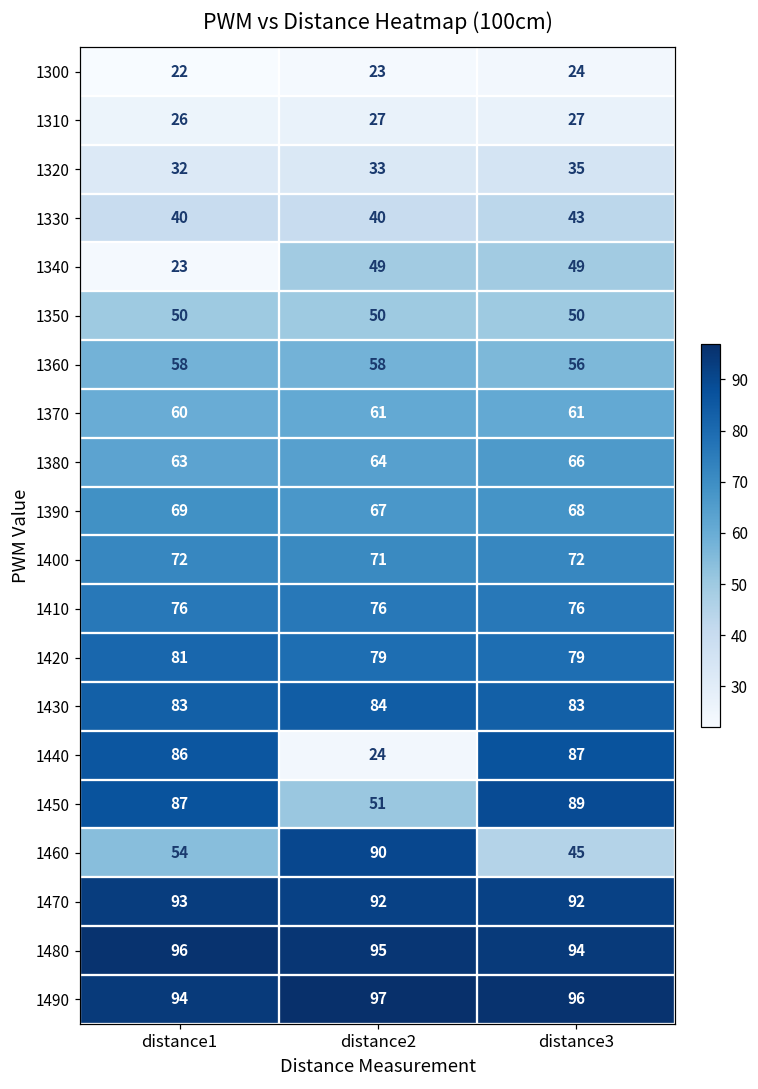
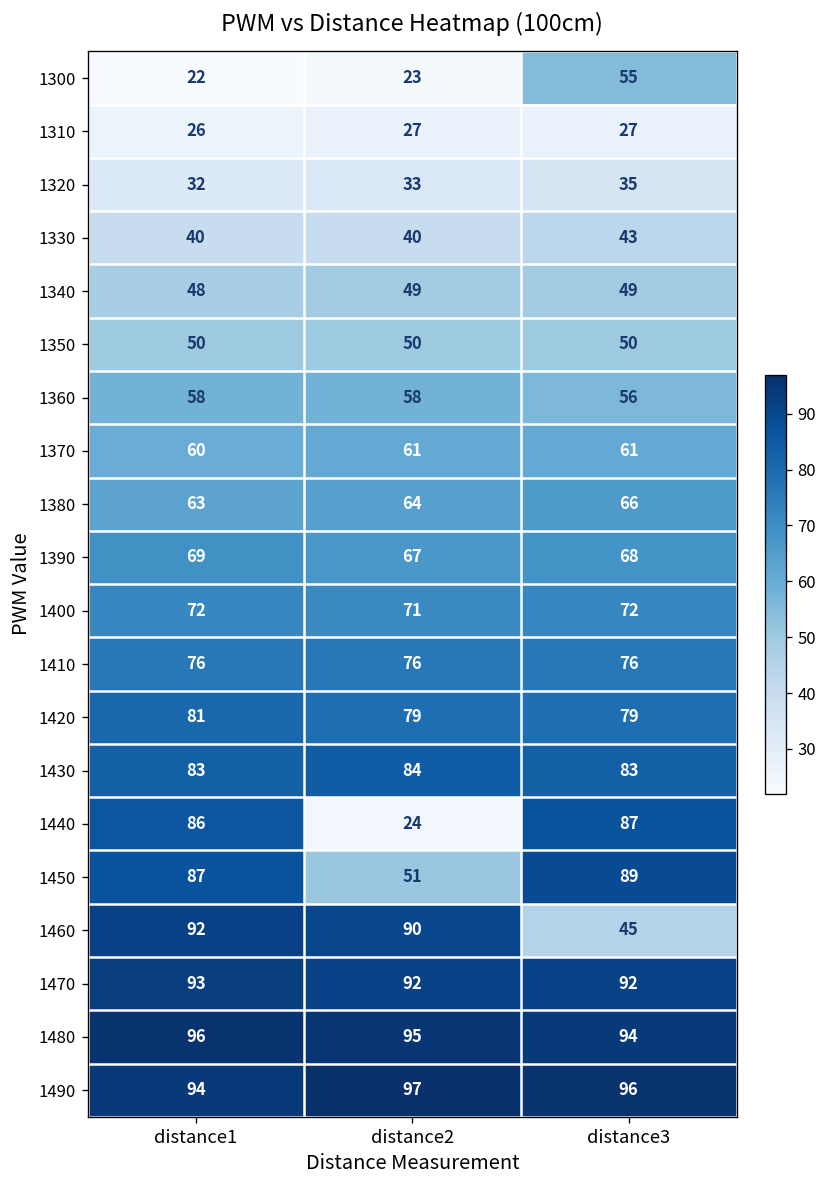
1300, distance3: 24 -> 55
1340, distance1: 23 -> 48
1460, distance1: 54 -> 92
